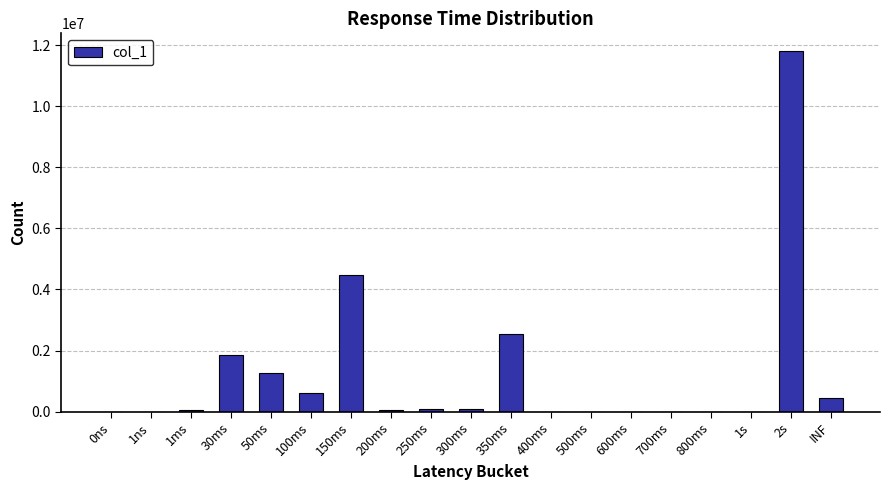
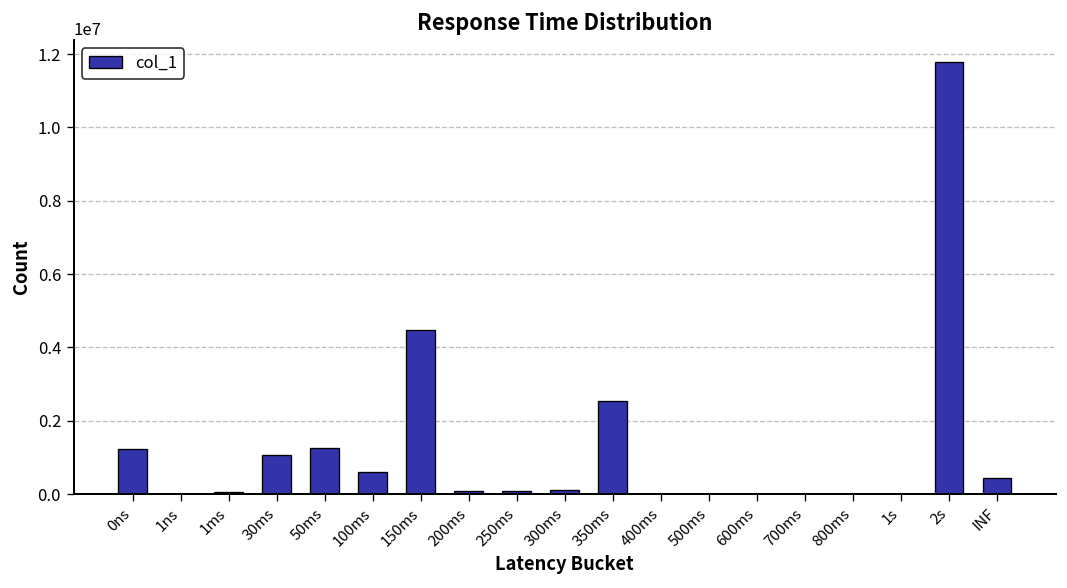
0ns: 0 -> 1200000
30ms: 1800000 -> 1100000
